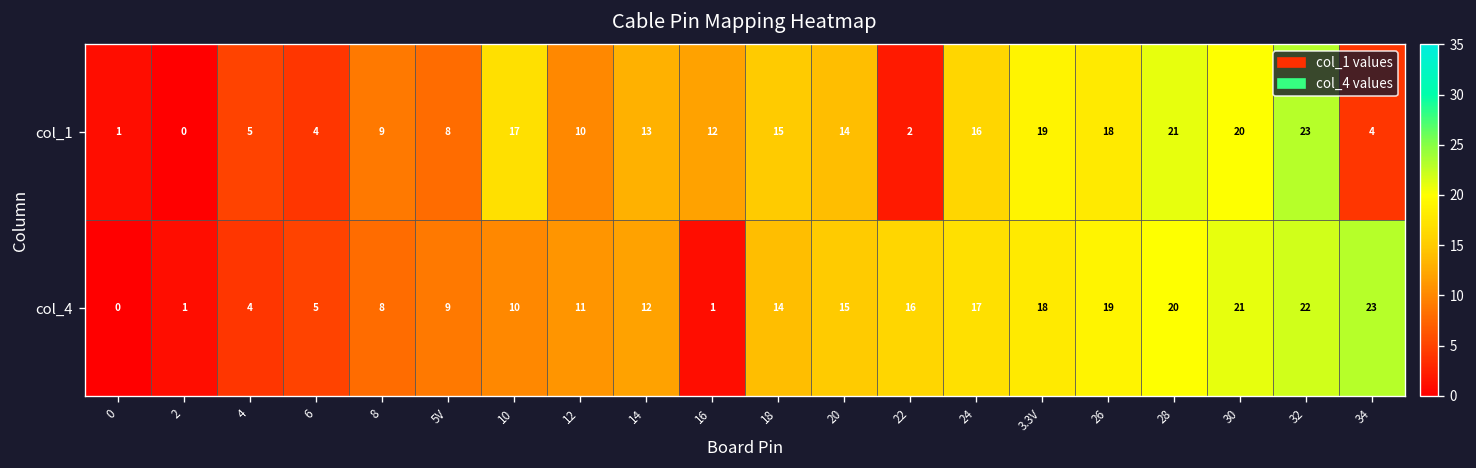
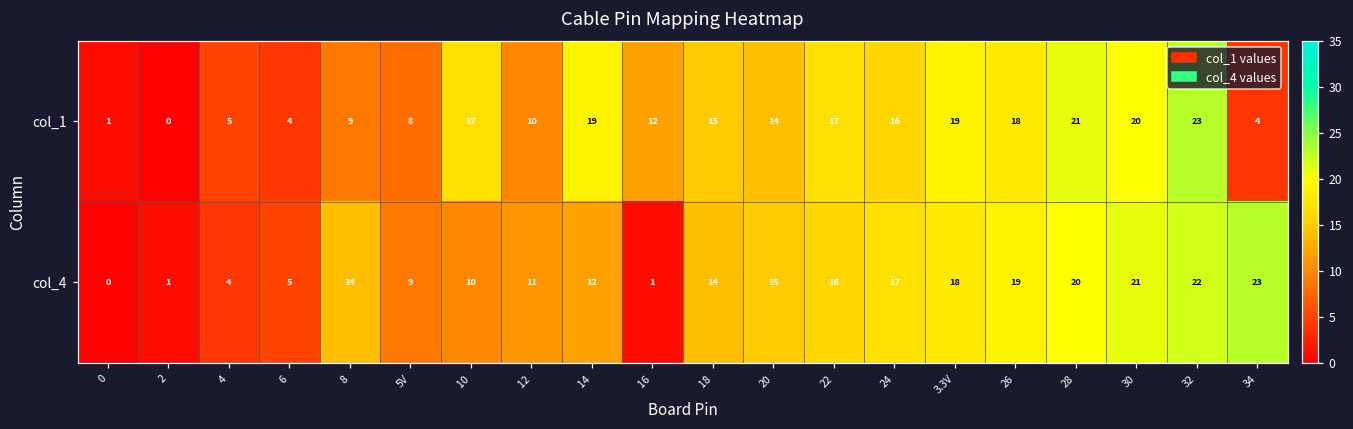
col_1, 14: 13 -> 19
col_1, 22: 2 -> 17
col_4, 8: 8 -> 14
